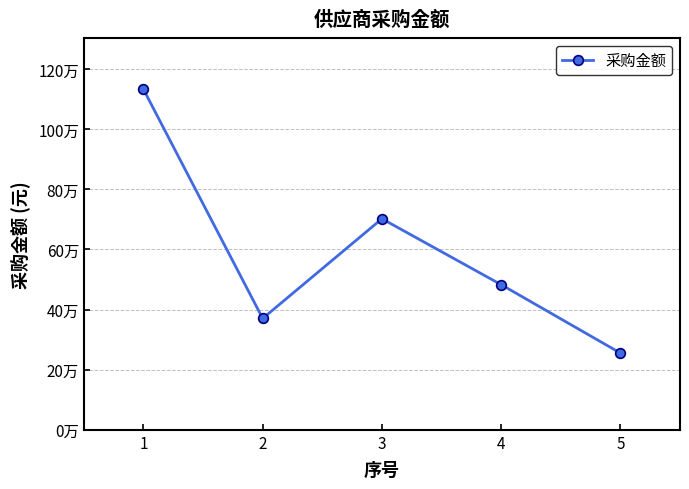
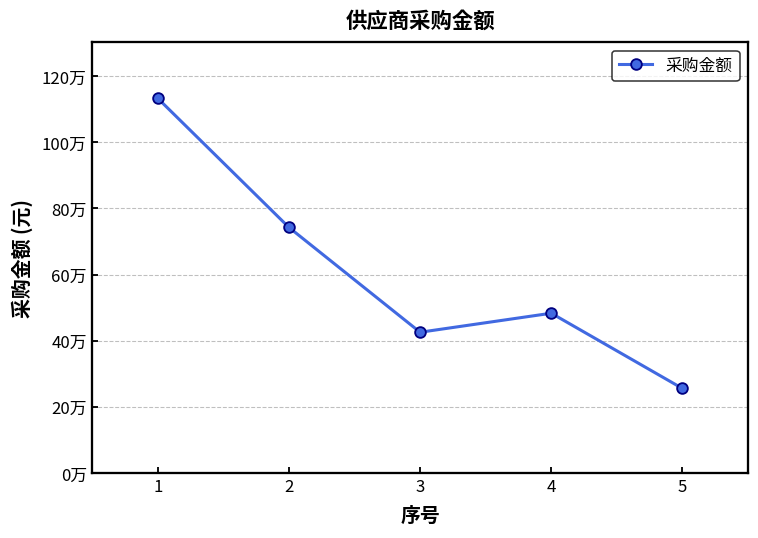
2: 37万 -> 74万
3: 70万 -> 43万
